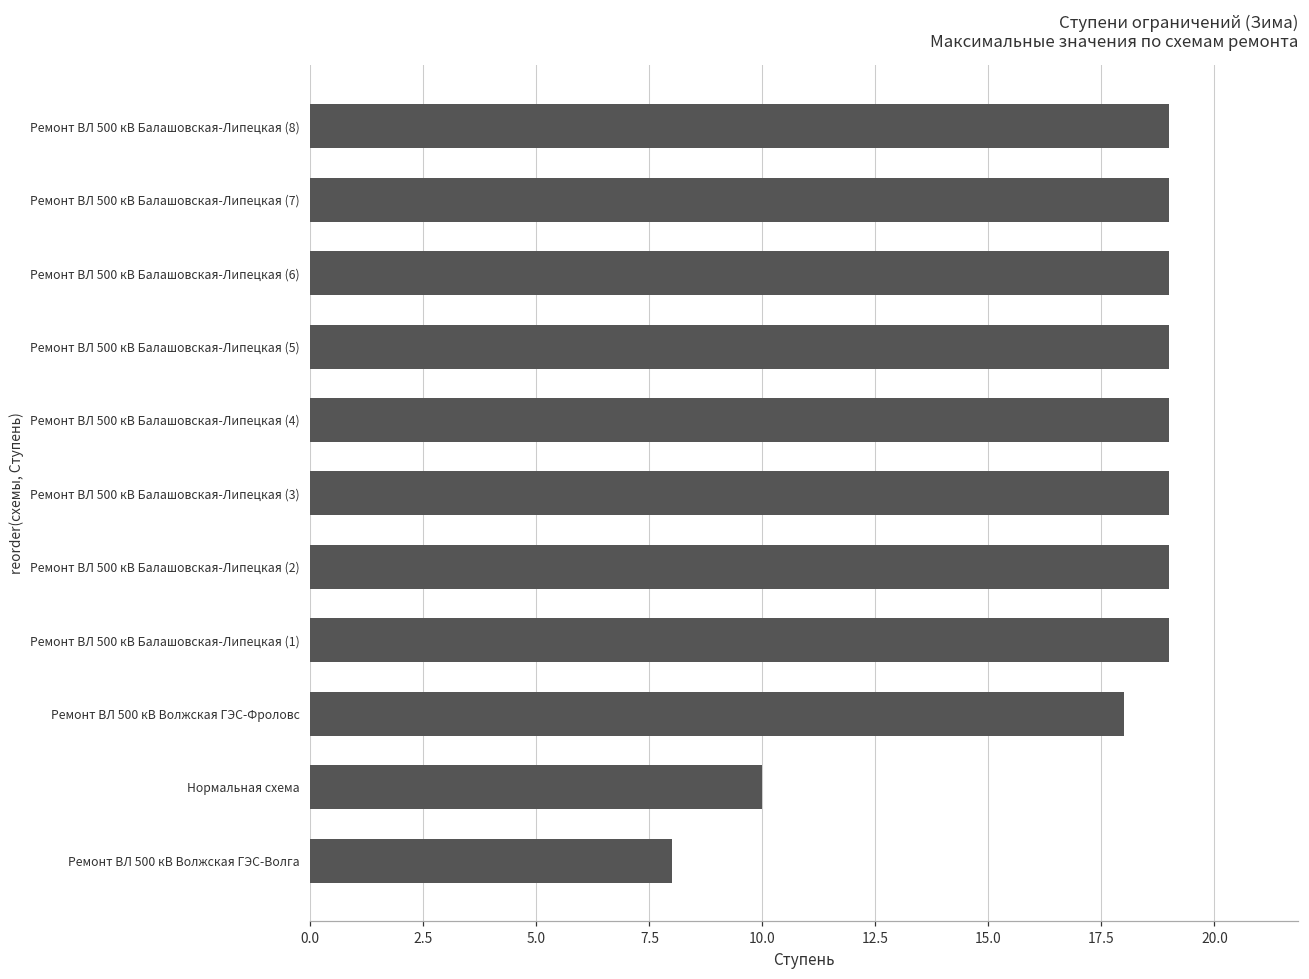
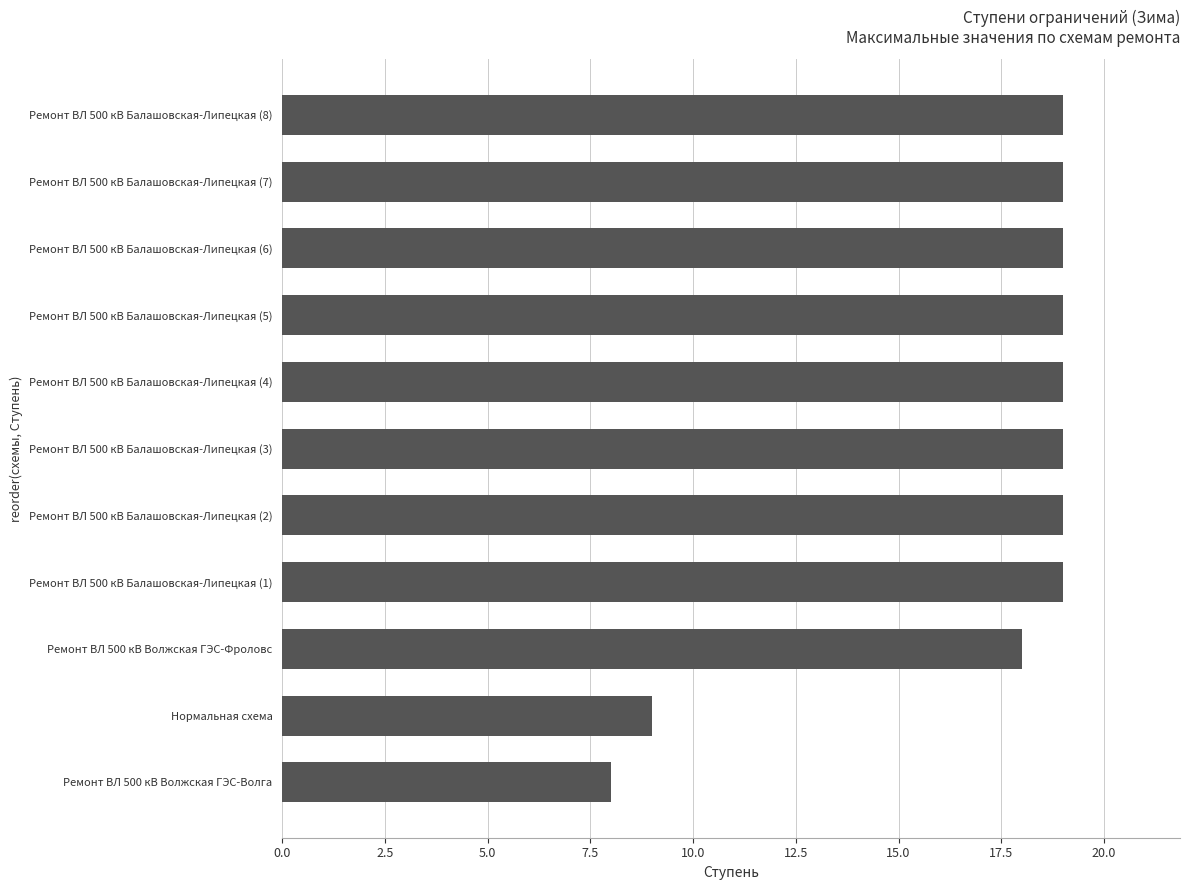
Нормальная схема: 10 -> 9
